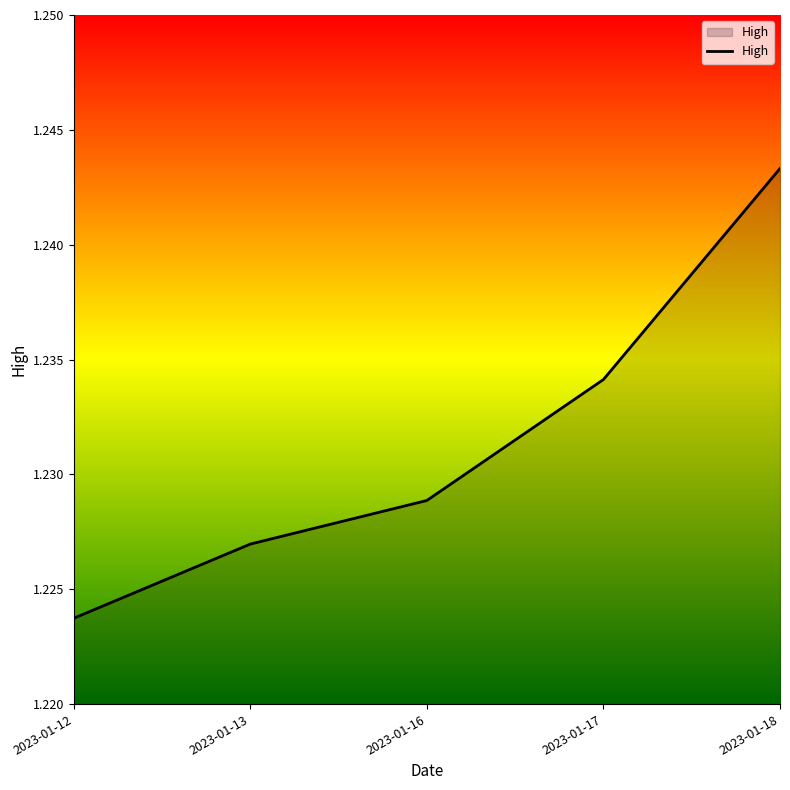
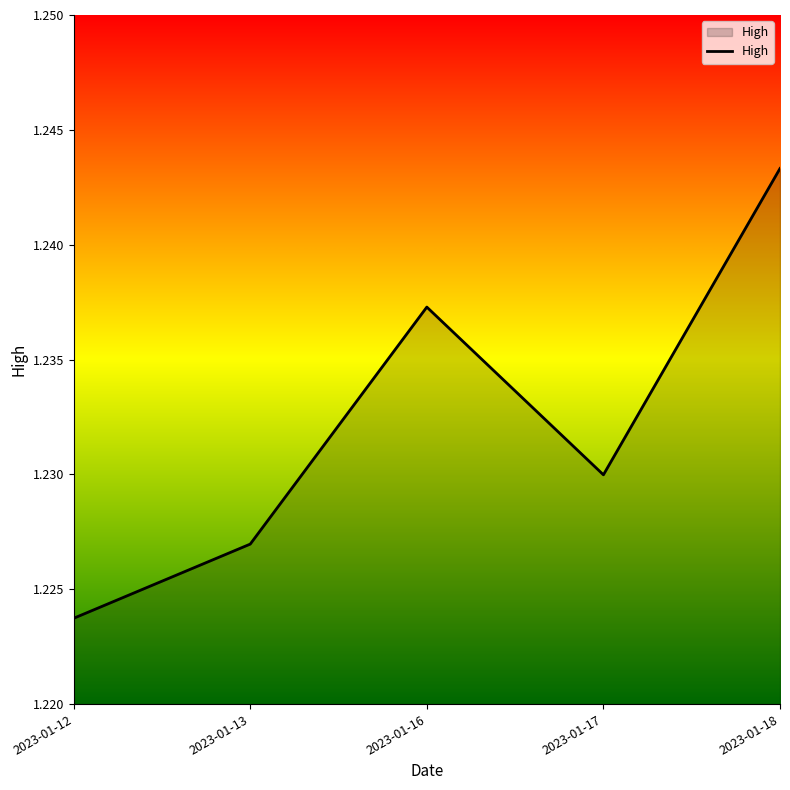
2023-01-16: 1.2289 -> 1.2373
2023-01-17: 1.2341 -> 1.2300
